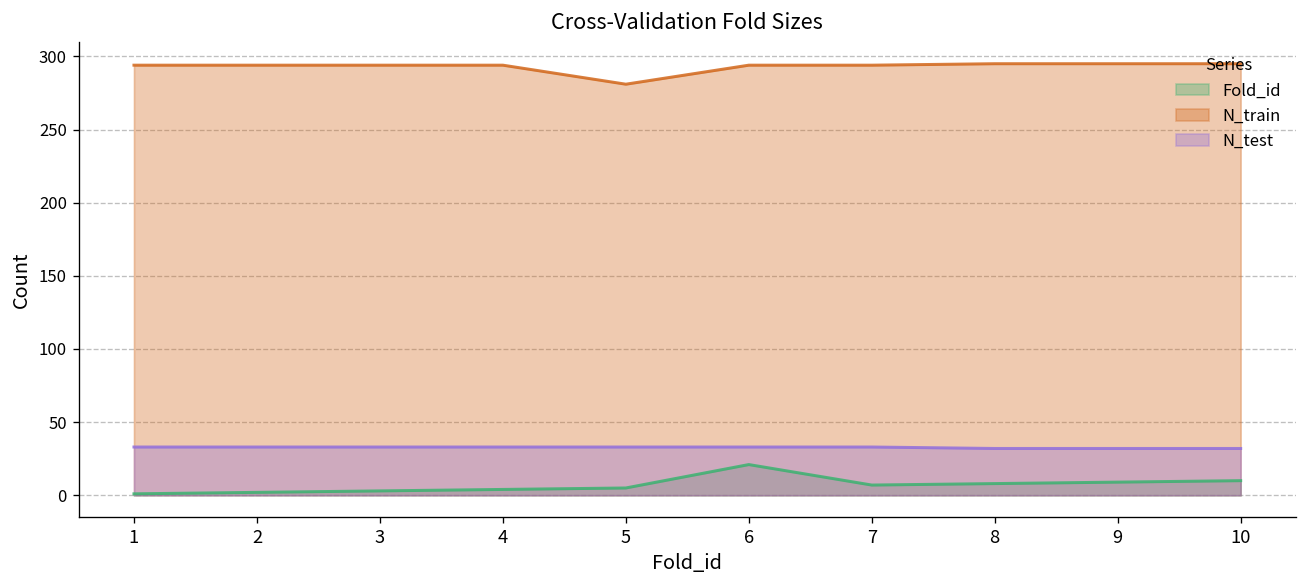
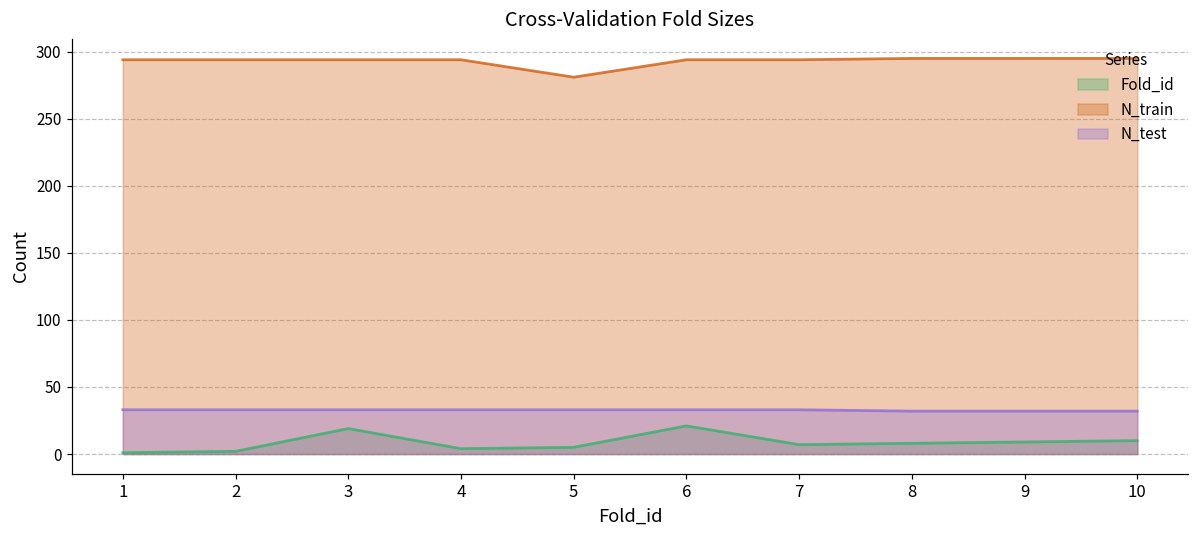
Fold_id, 3: 3 -> 19
